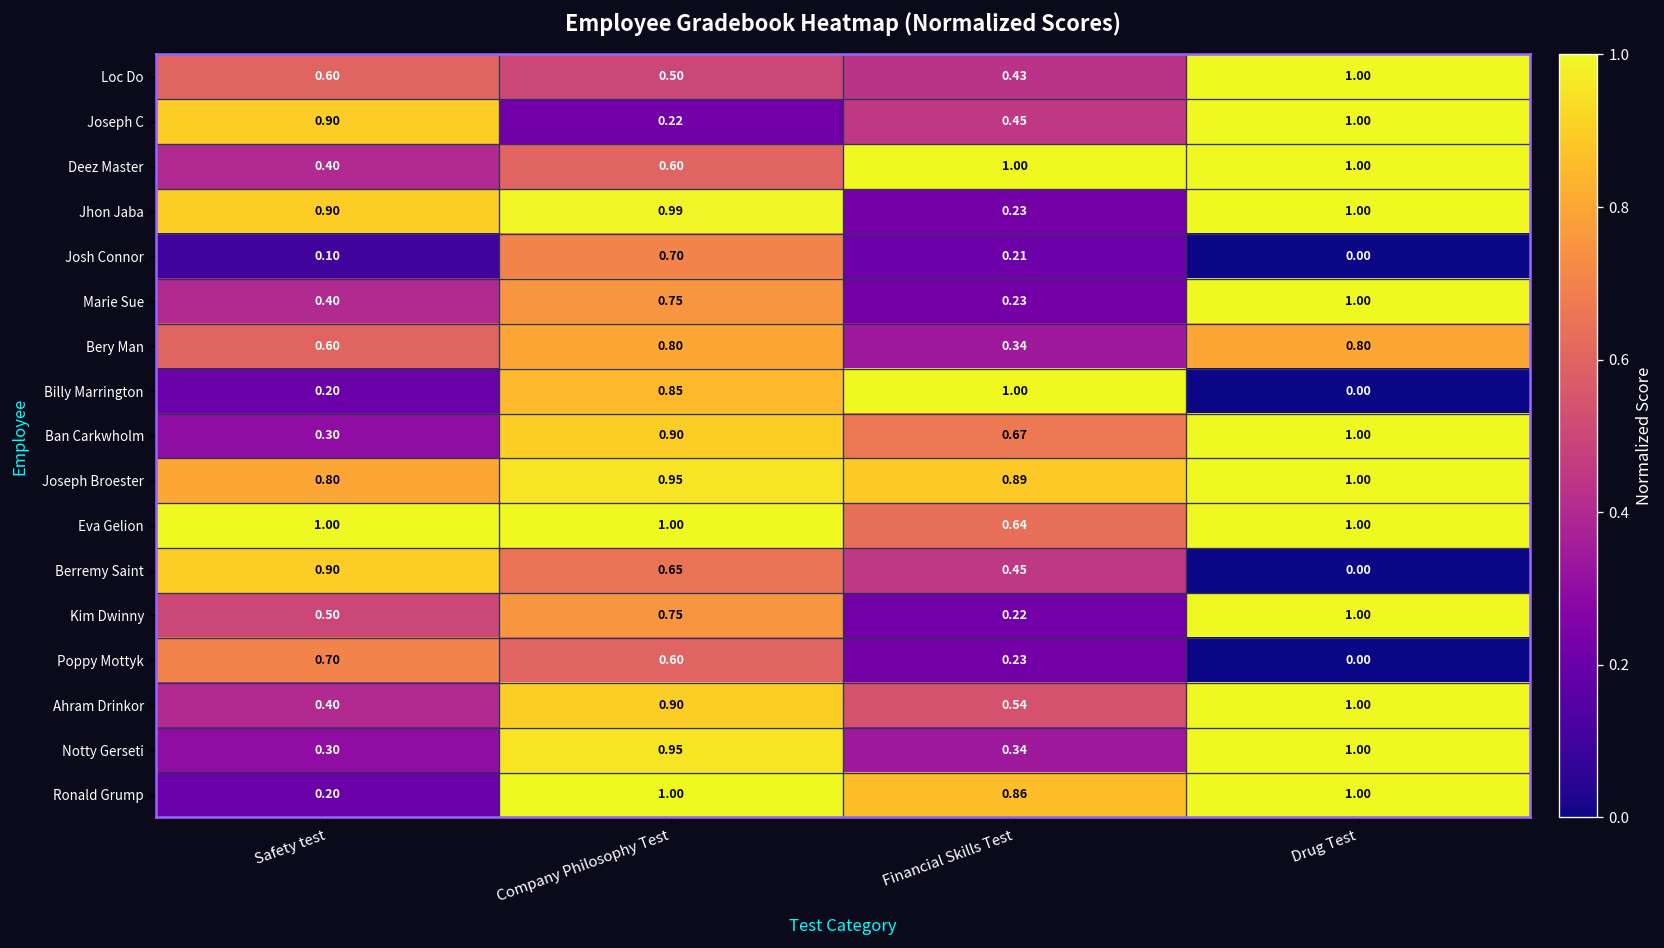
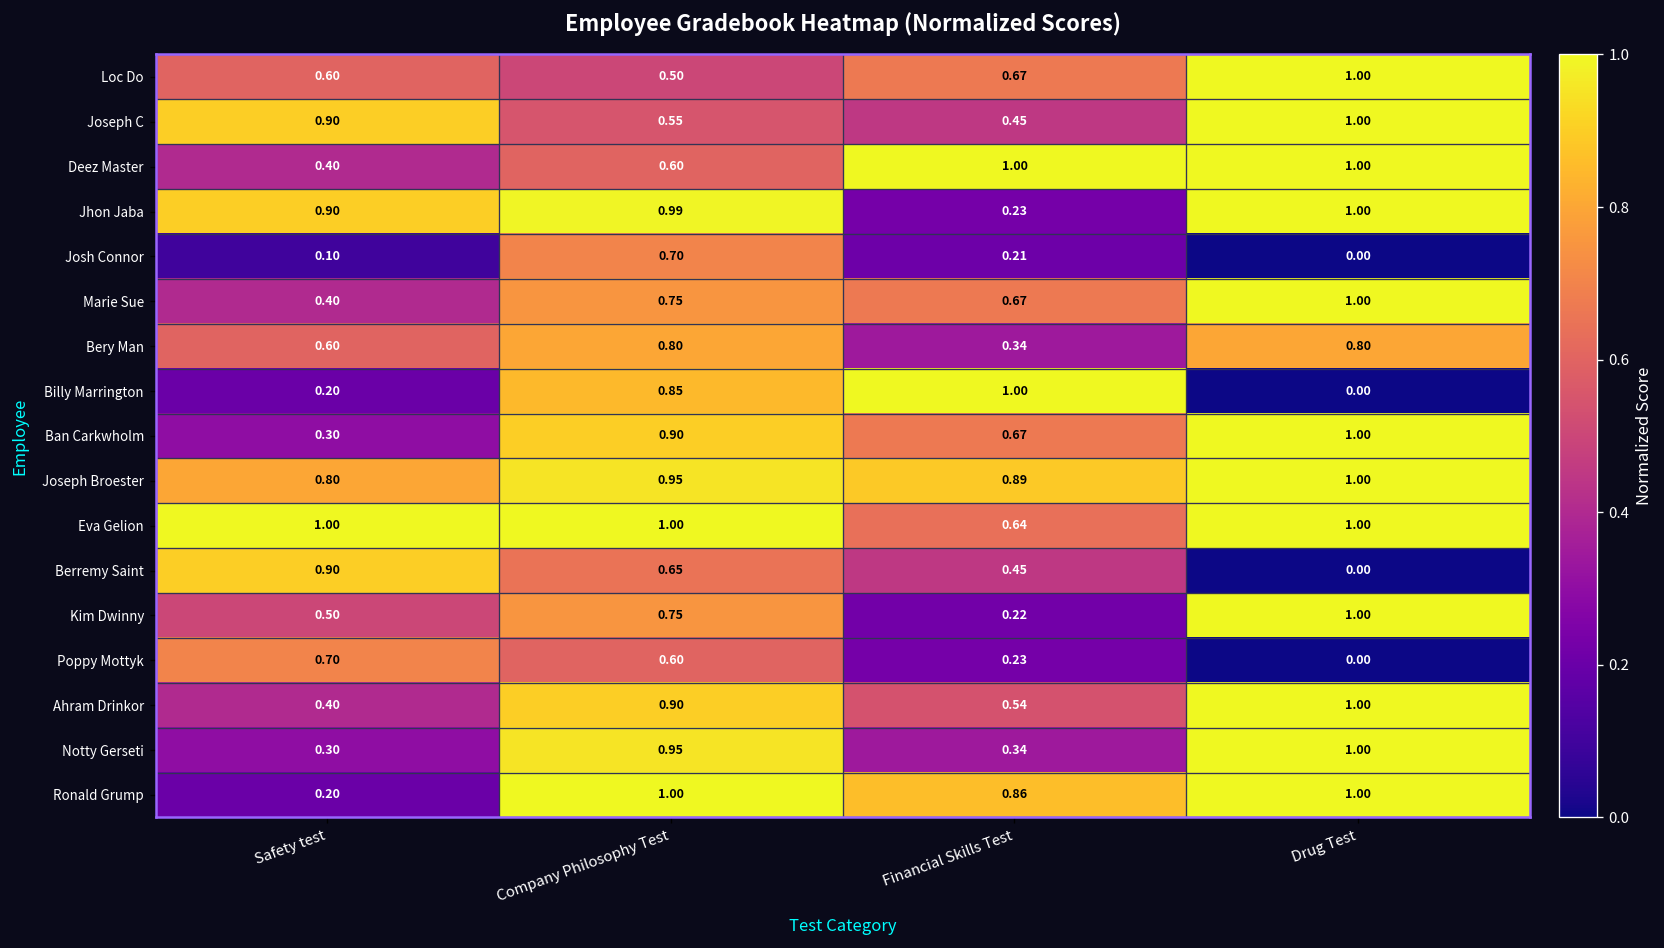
Loc Do, Financial Skills Test: 0.43 -> 0.67
Joseph C, Company Philosophy Test: 0.22 -> 0.55
Marie Sue, Financial Skills Test: 0.23 -> 0.67
